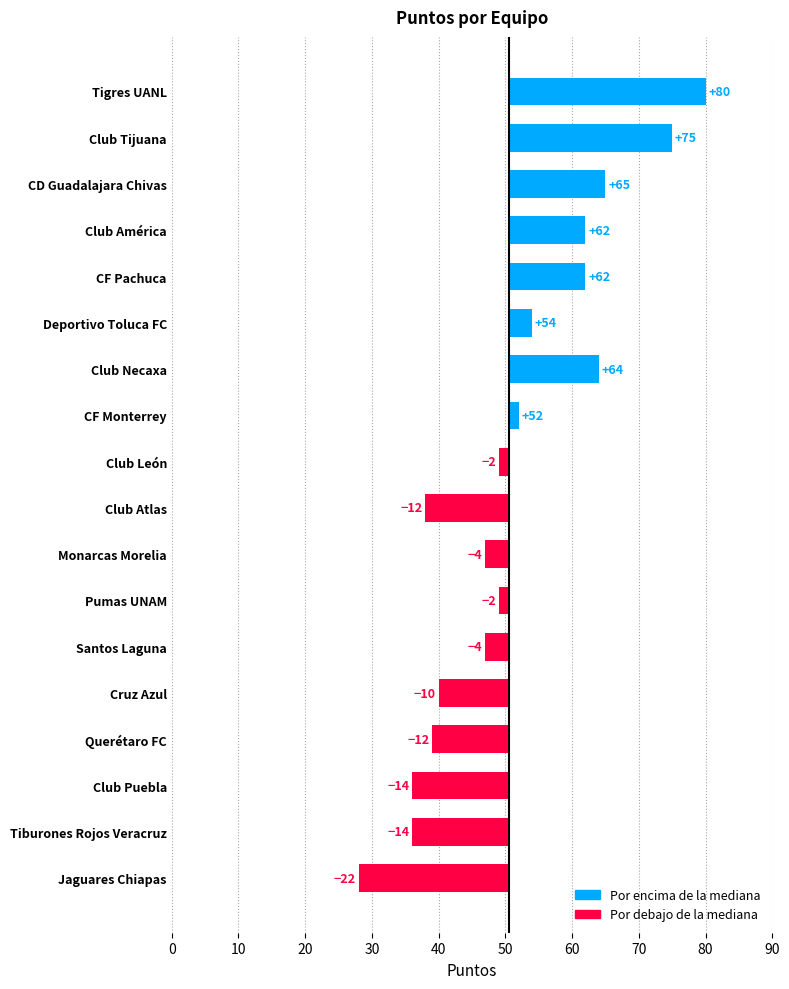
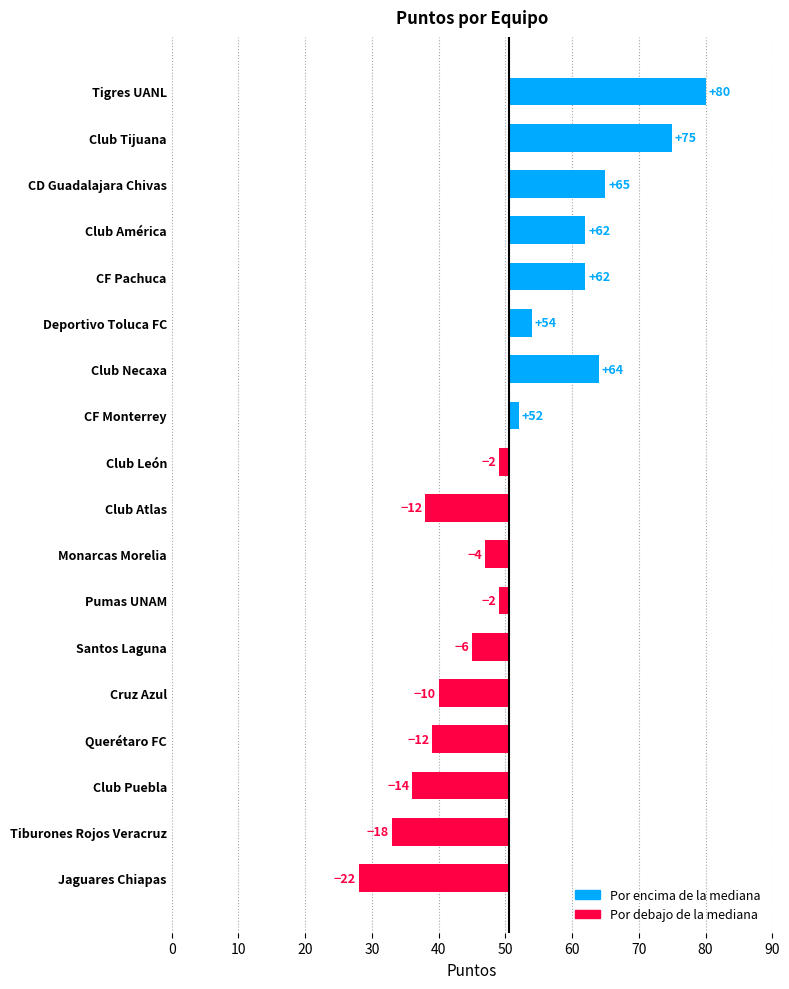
Santos Laguna: -4 -> -6
Tiburones Rojos Veracruz: -14 -> -18
